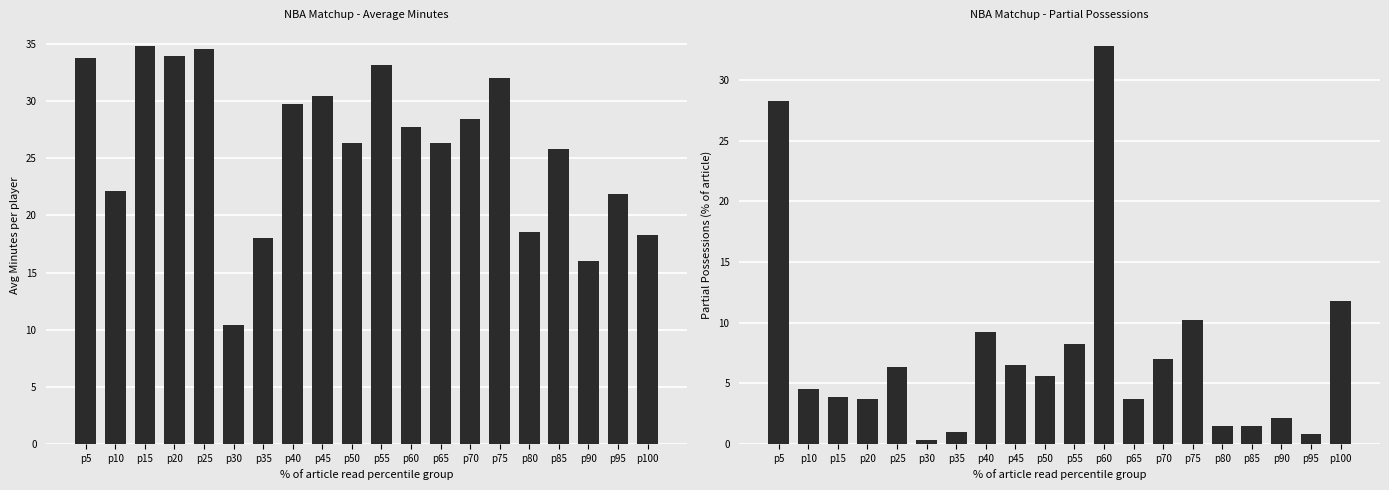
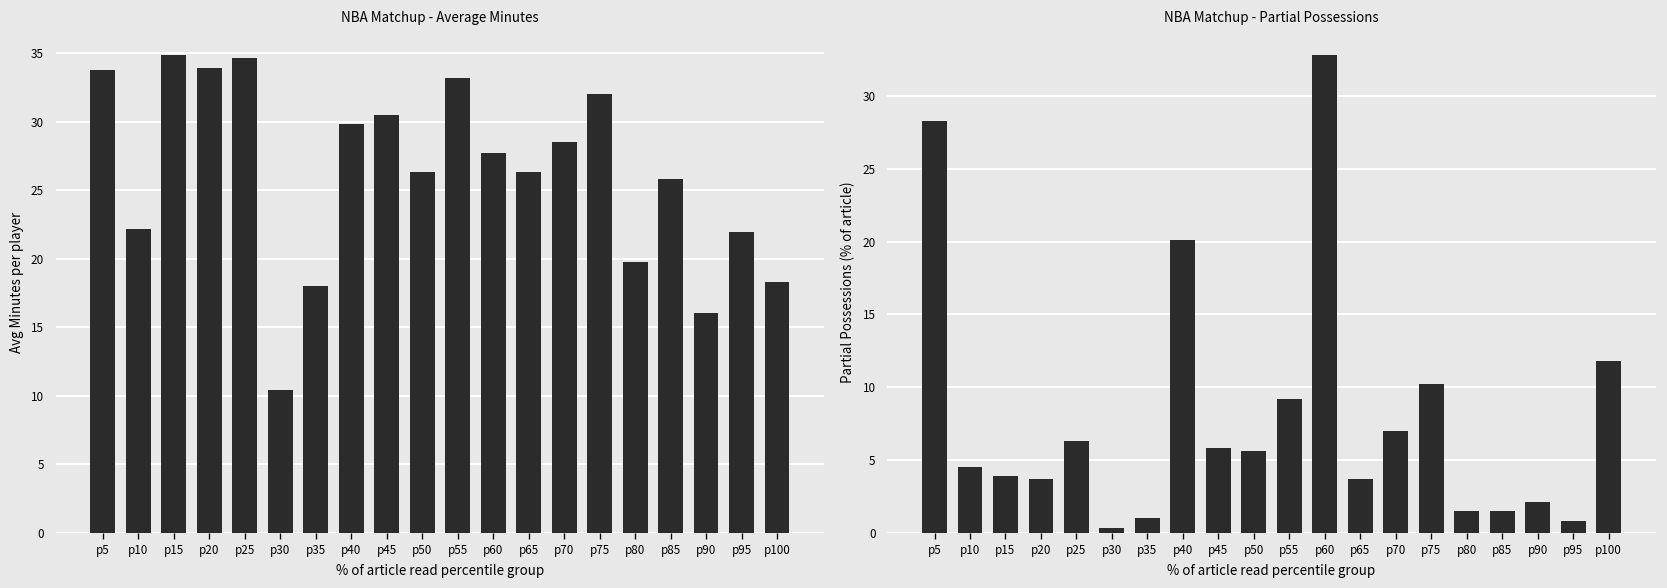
NBA Matchup - Average Minutes, p80: 18.6 -> 19.8
NBA Matchup - Partial Possessions, p40: 9.2 -> 20.1
NBA Matchup - Partial Possessions, p45: 6.5 -> 5.8
NBA Matchup - Partial Possessions, p55: 8.2 -> 9.2
